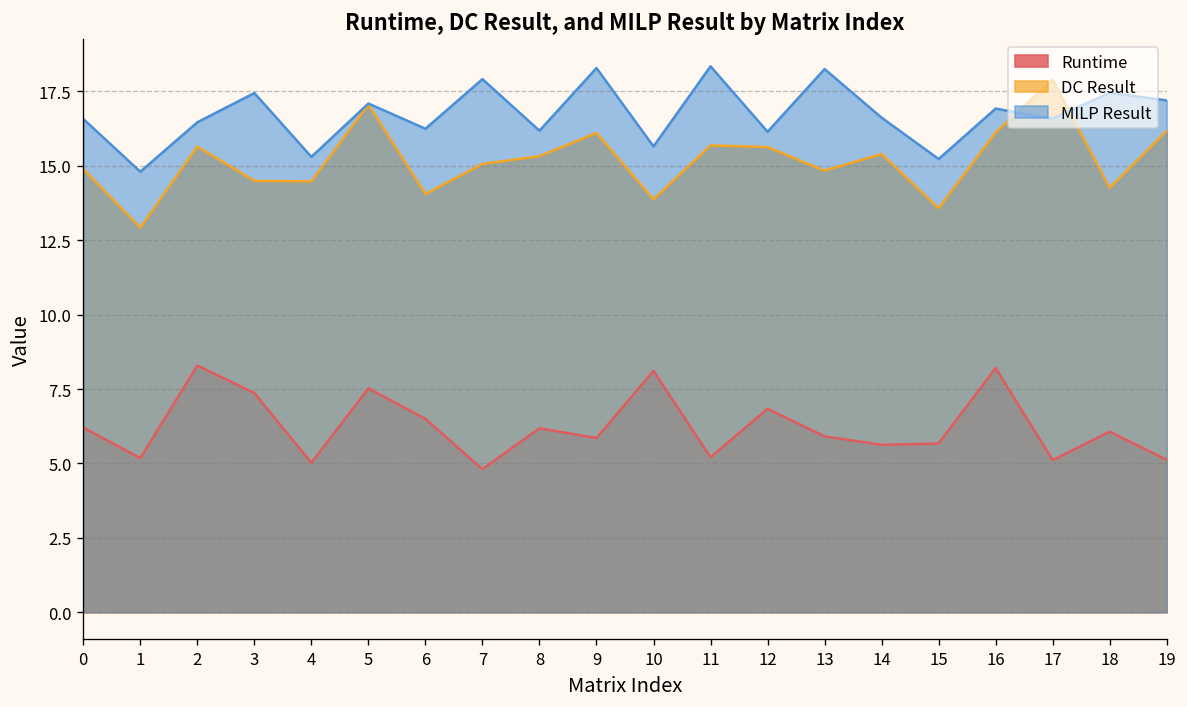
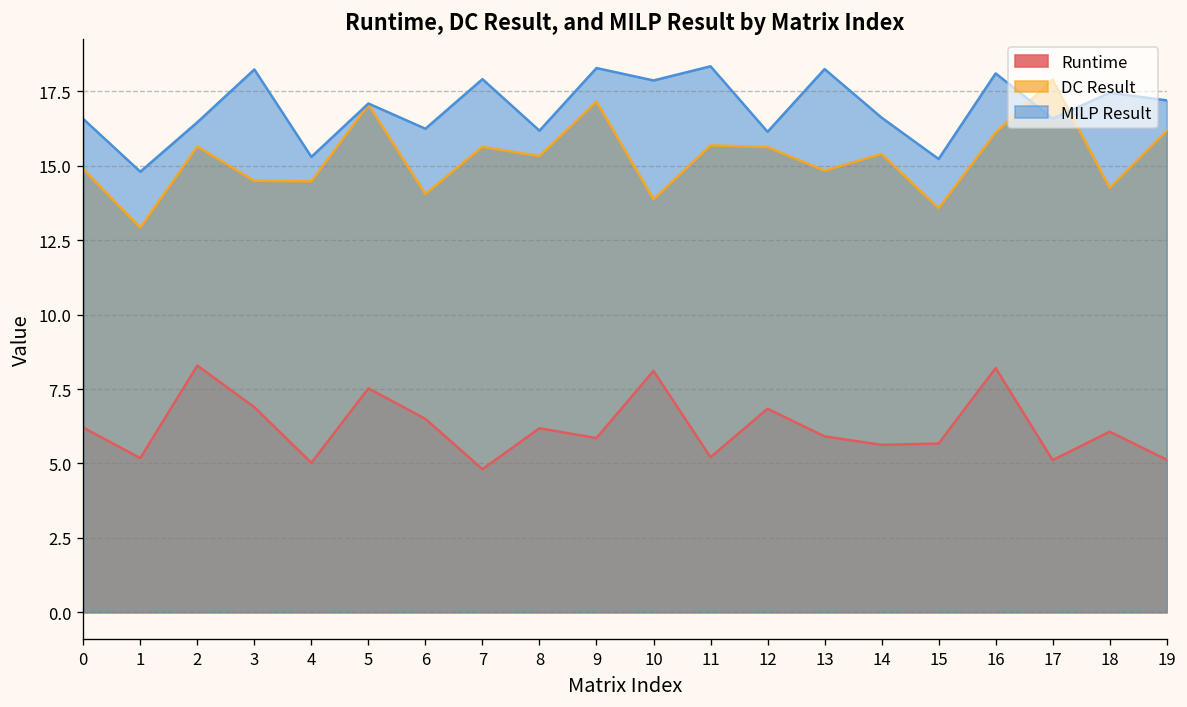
Runtime, 3: 7.4 -> 6.9
MILP Result, 3: 17.4 -> 18.2
DC Result, 7: 15.1 -> 15.6
DC Result, 9: 16.1 -> 17.2
MILP Result, 10: 15.7 -> 17.9
MILP Result, 16: 16.9 -> 18.1
